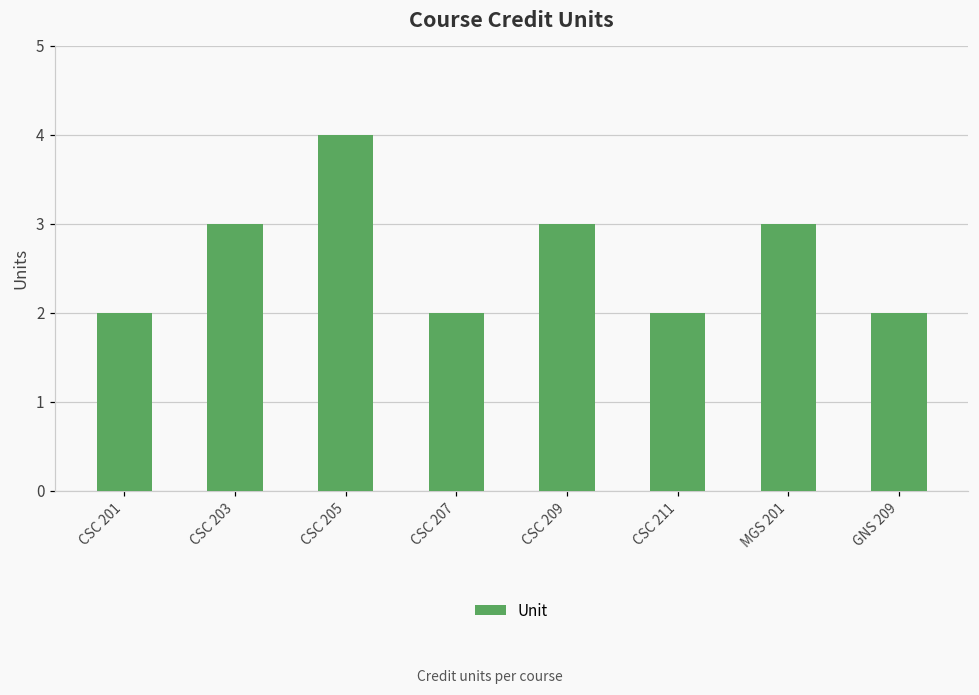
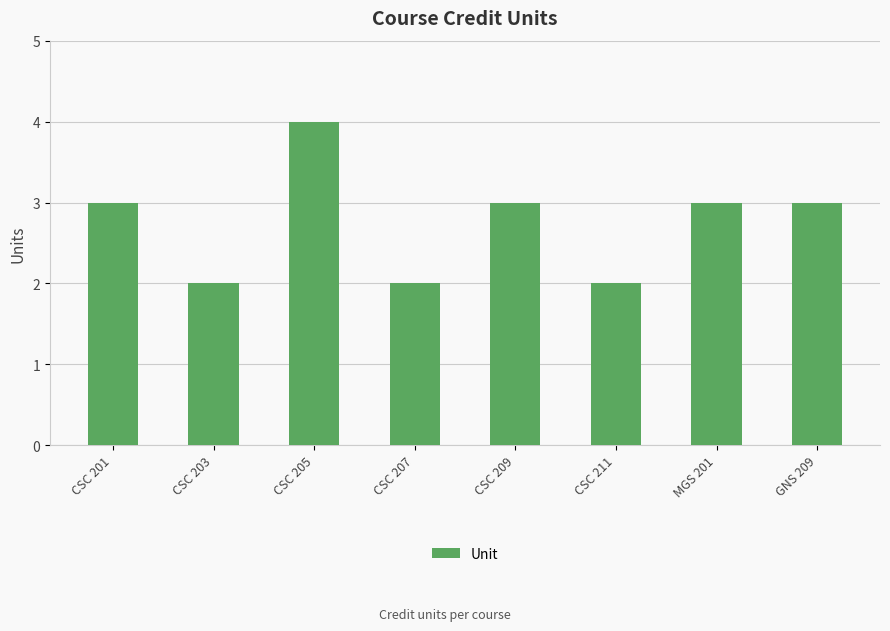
CSC 201: 2 -> 3
CSC 203: 3 -> 2
GNS 209: 2 -> 3
